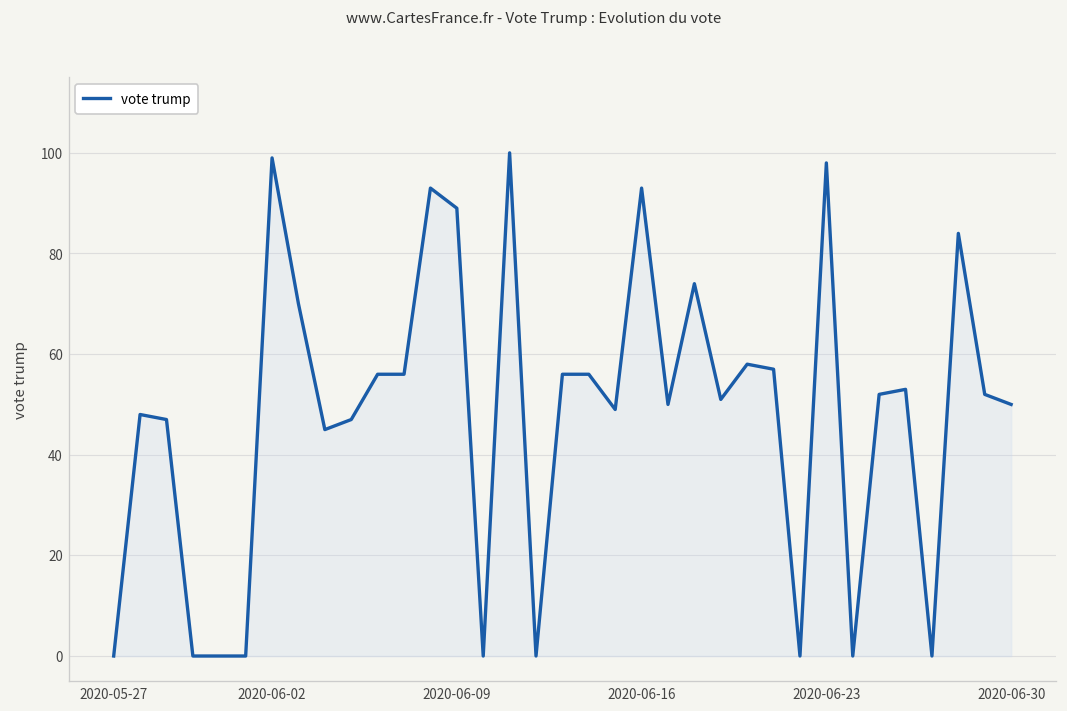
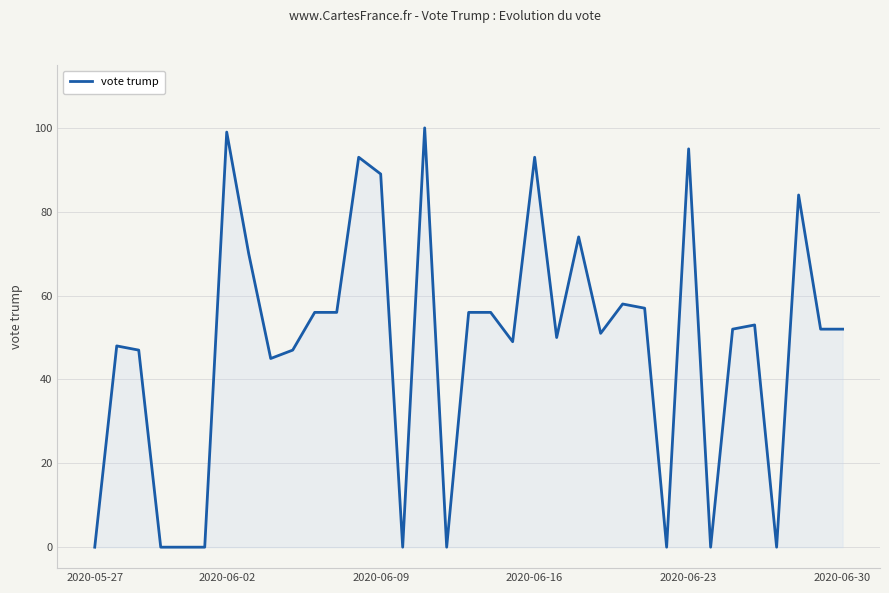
2020-06-23: 98 -> 95
2020-06-30: 50 -> 52
